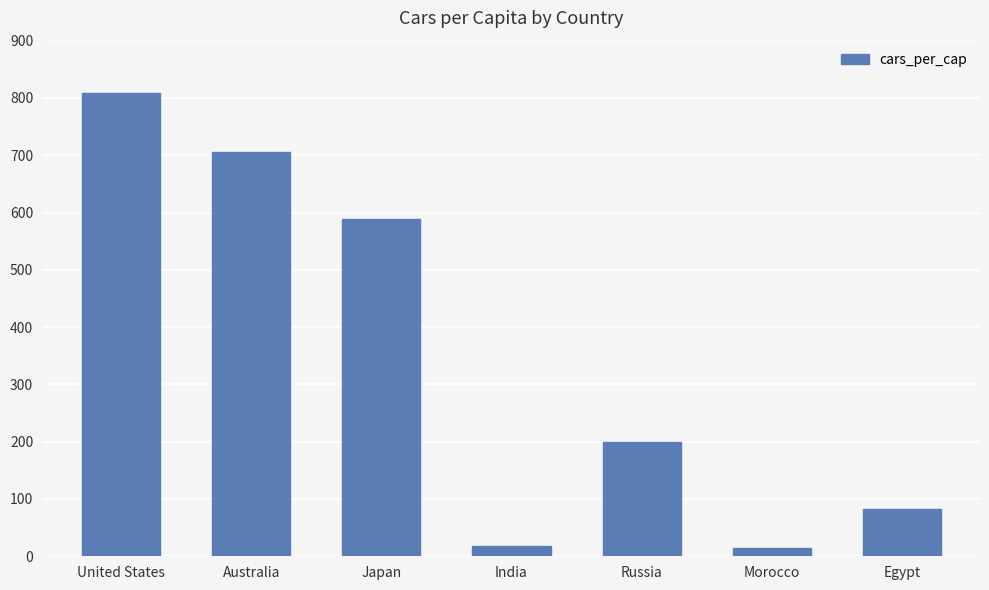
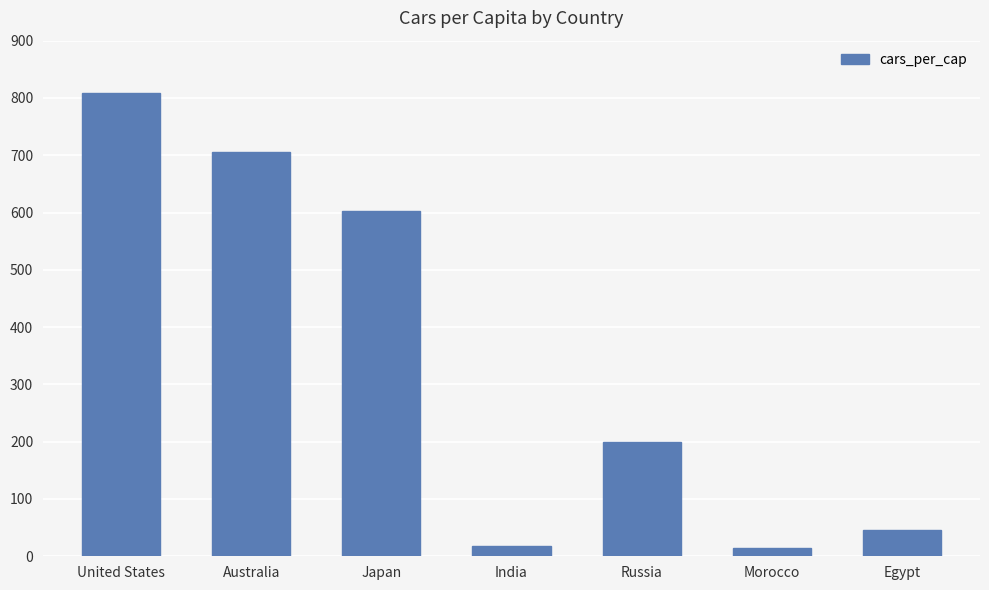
Japan: 590 -> 600
Egypt: 80 -> 50
